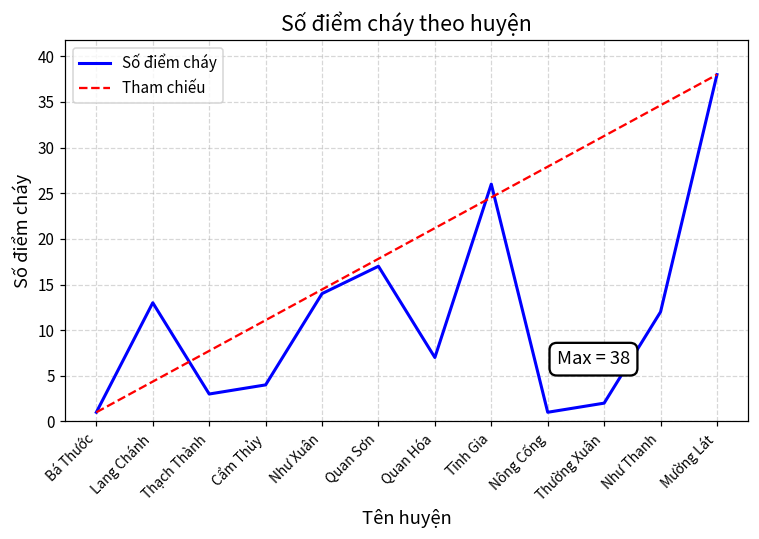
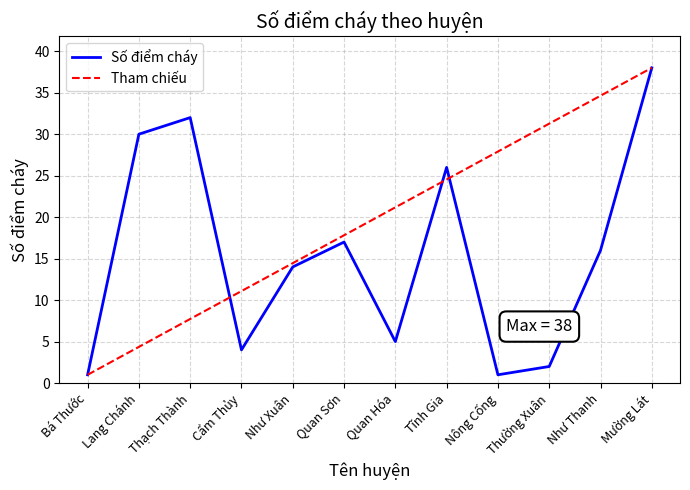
Số điểm cháy, Lang Chánh: 13 -> 30
Số điểm cháy, Thạch Thành: 3 -> 32
Số điểm cháy, Quan Hóa: 7 -> 5
Số điểm cháy, Như Thanh: 12 -> 16
